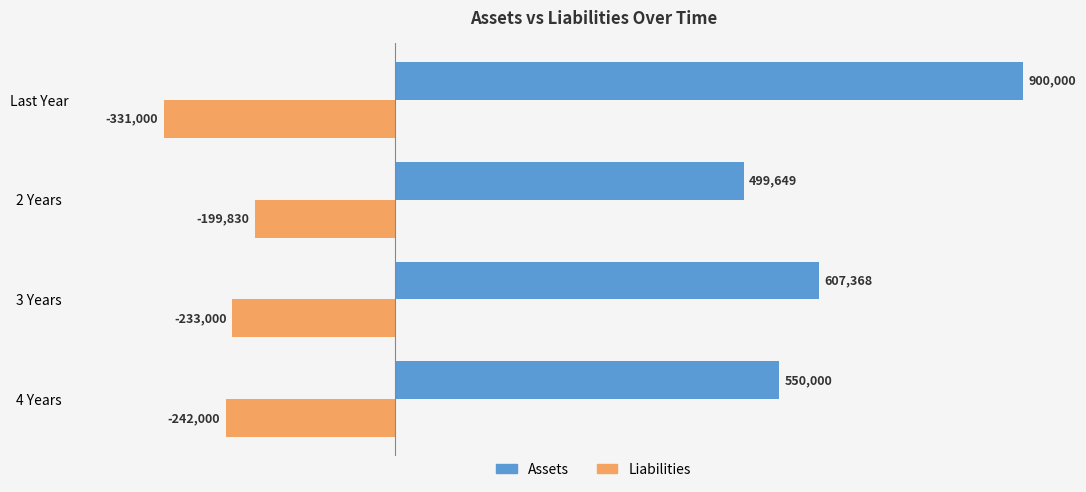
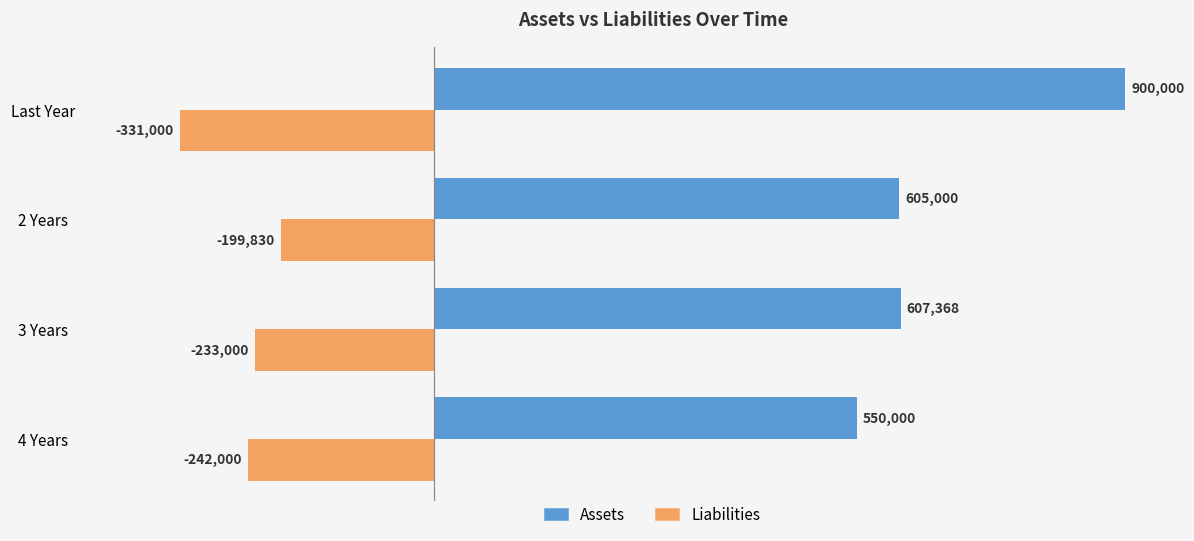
Assets, 2 Years: 499,649 -> 605,000
